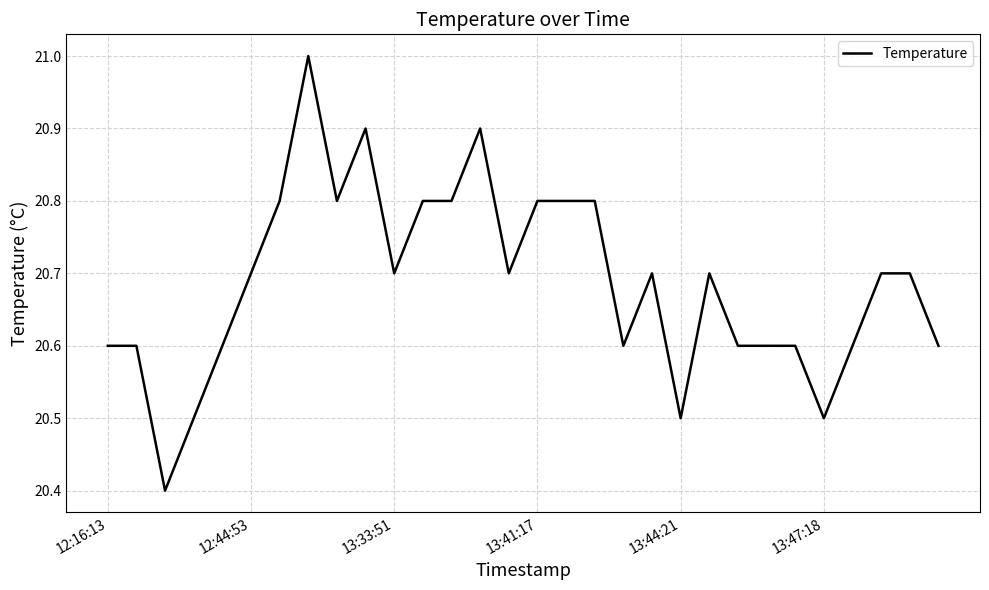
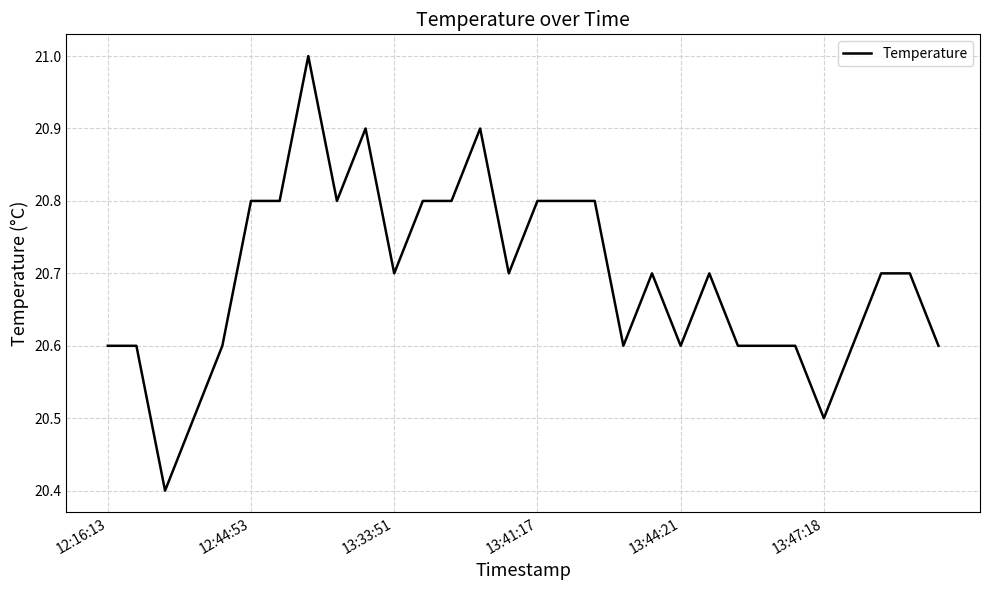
12:44:53: 20.7 -> 20.8
13:44:21: 20.5 -> 20.6
